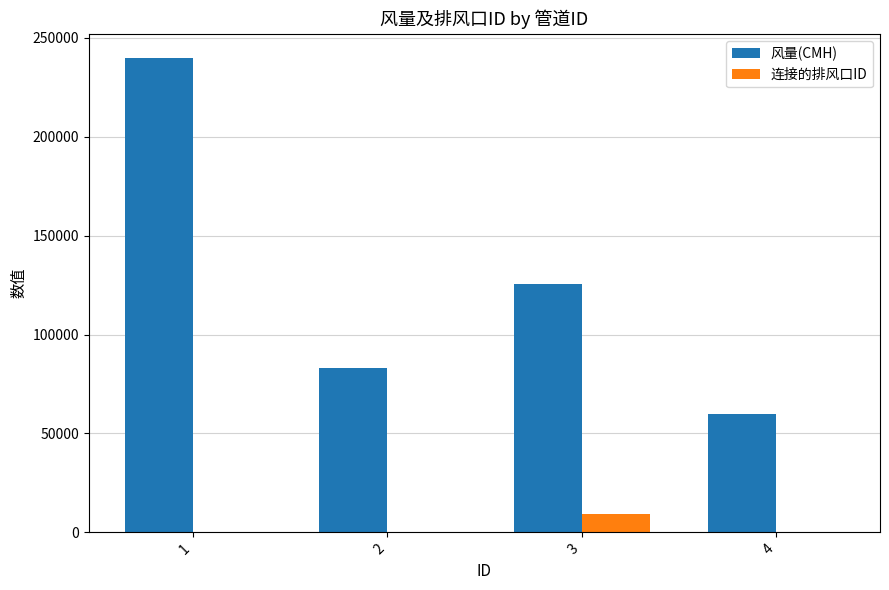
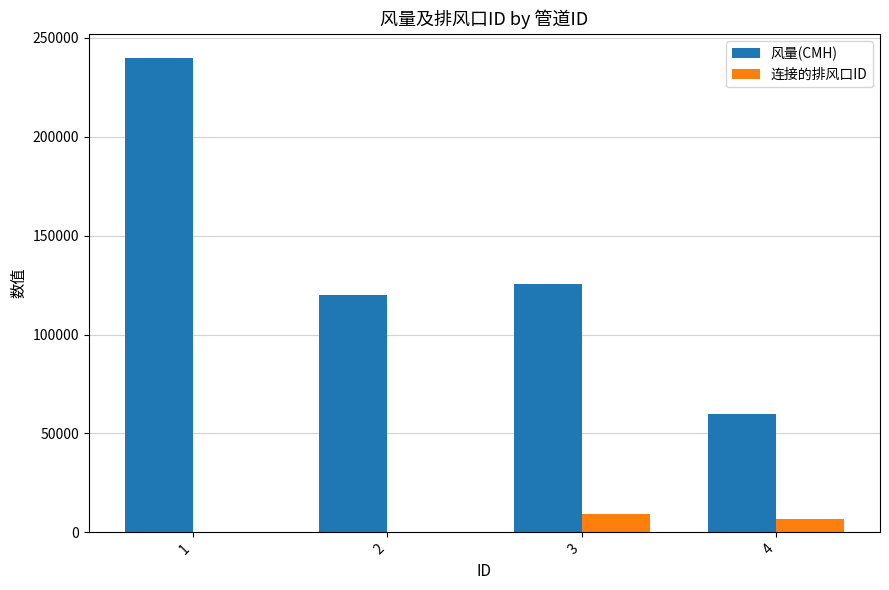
风量(CMH), 2: 83000 -> 120000
连接的排风口ID, 4: 0 -> 7000
